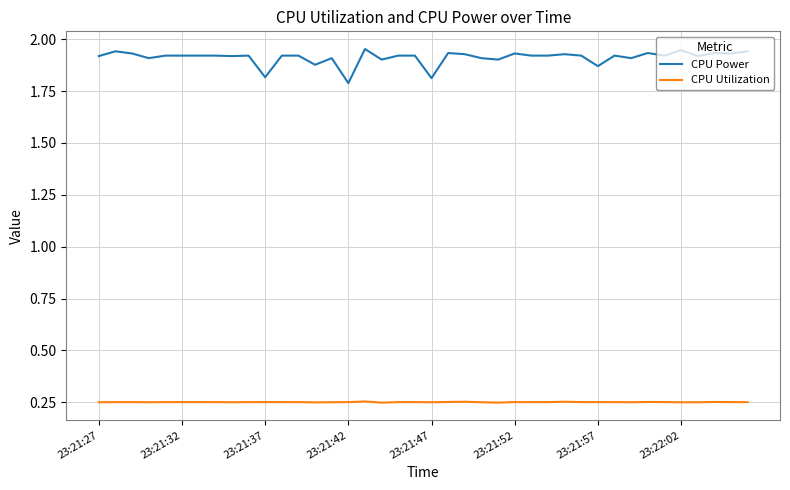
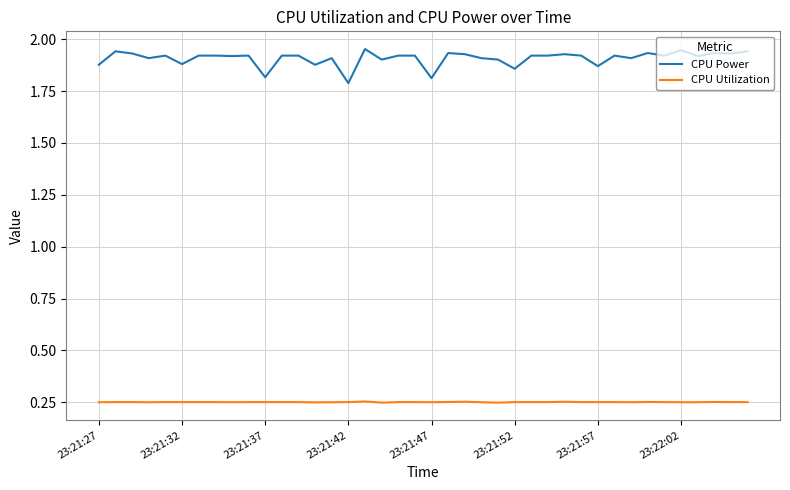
CPU Power, 23:21:27: 1.92 -> 1.88
CPU Power, 23:21:32: 1.92 -> 1.88
CPU Power, 23:21:52: 1.93 -> 1.86
